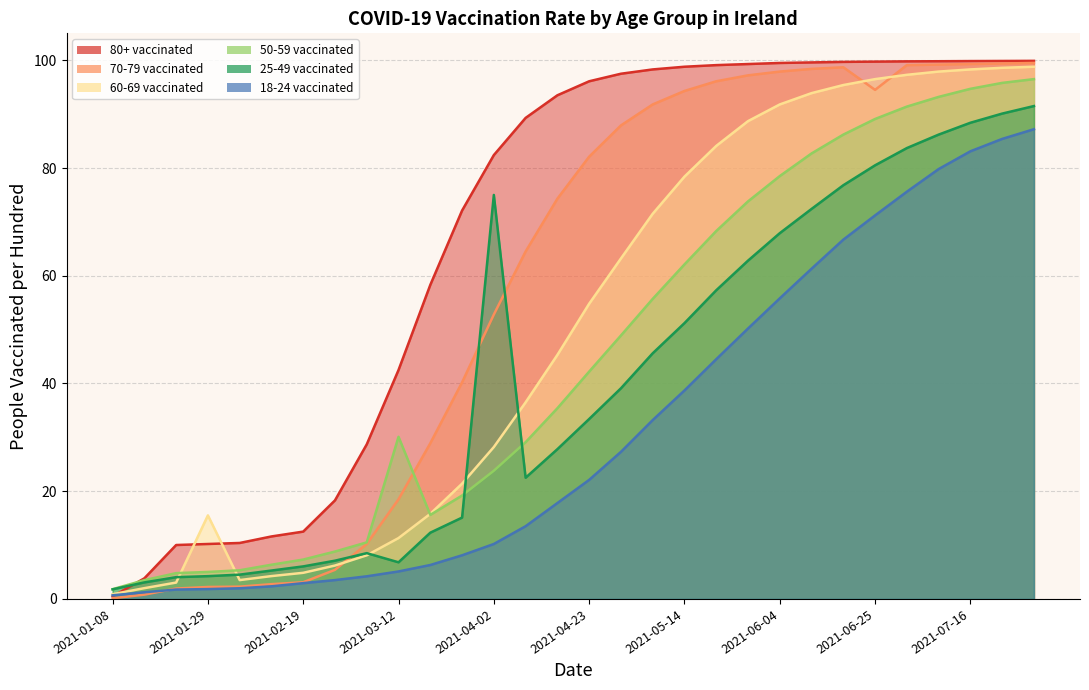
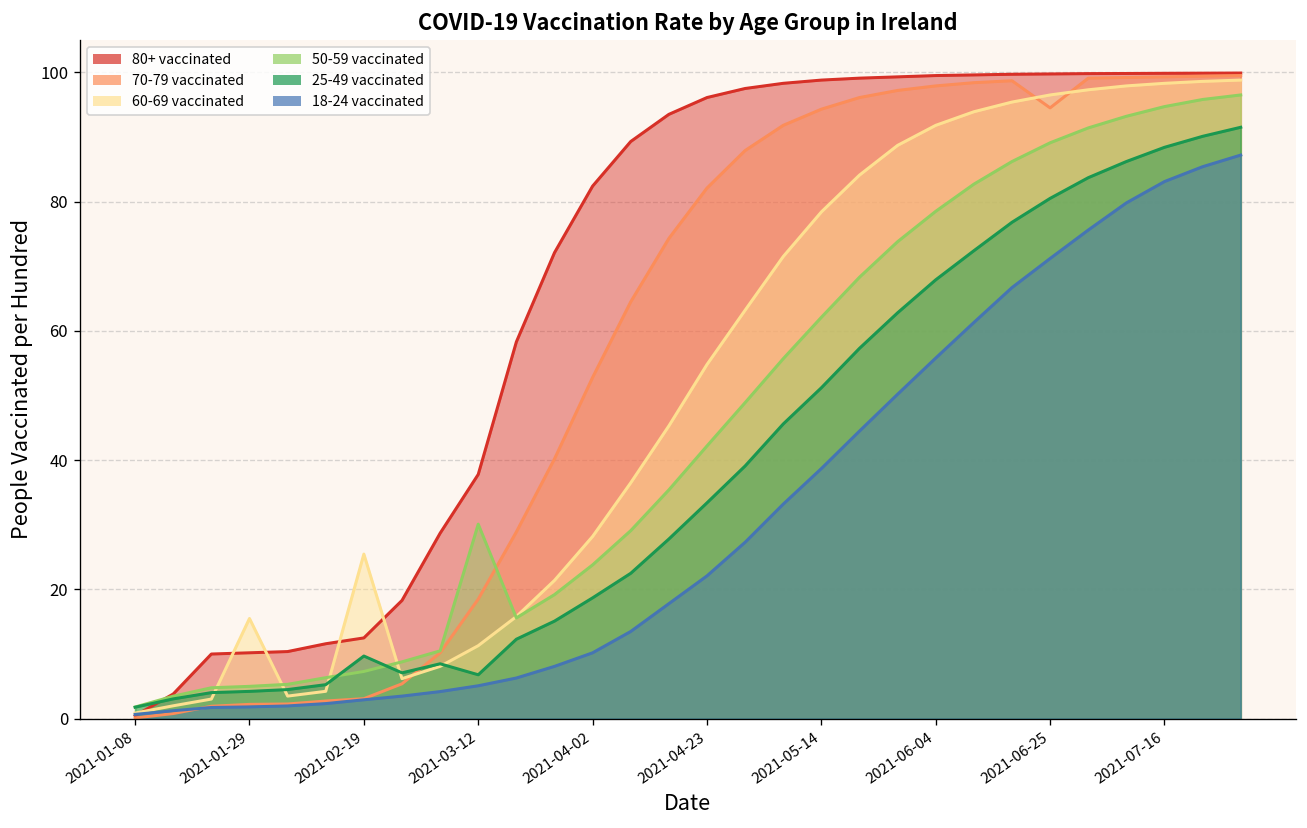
60-69 vaccinated, 2021-02-19: 5 -> 25
25-49 vaccinated, 2021-02-19: 6 -> 10
80+ vaccinated, 2021-03-12: 43 -> 38
25-49 vaccinated, 2021-04-02: 75 -> 19
